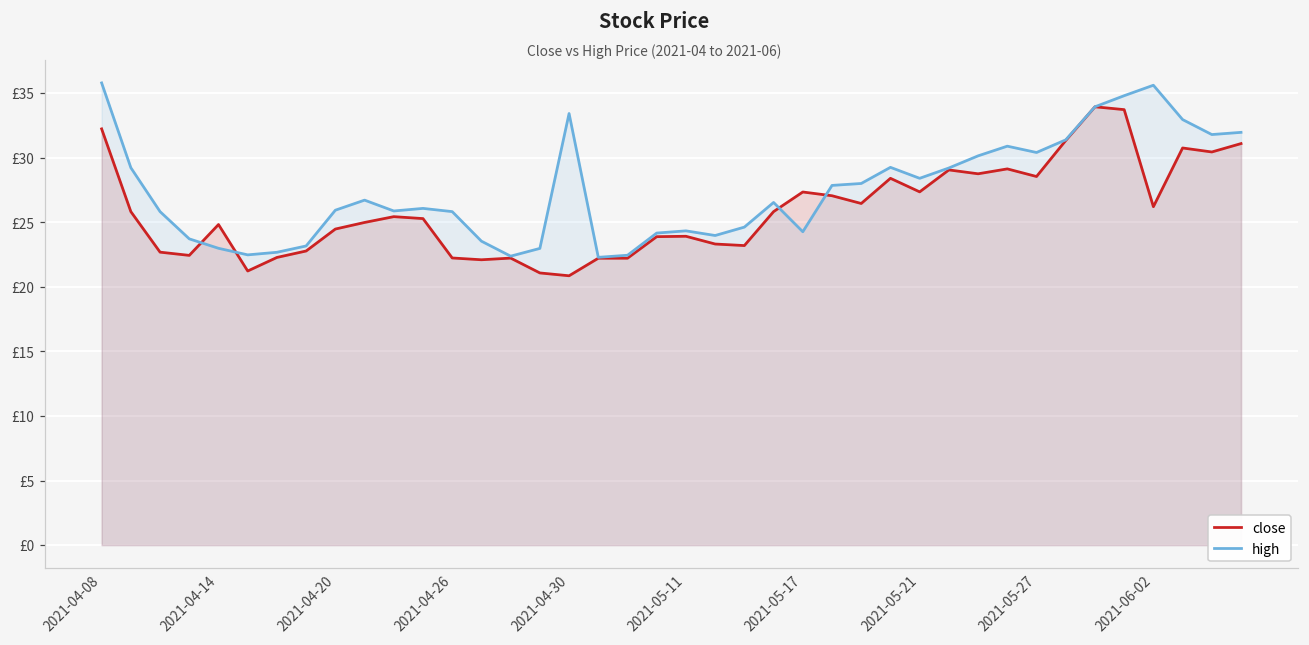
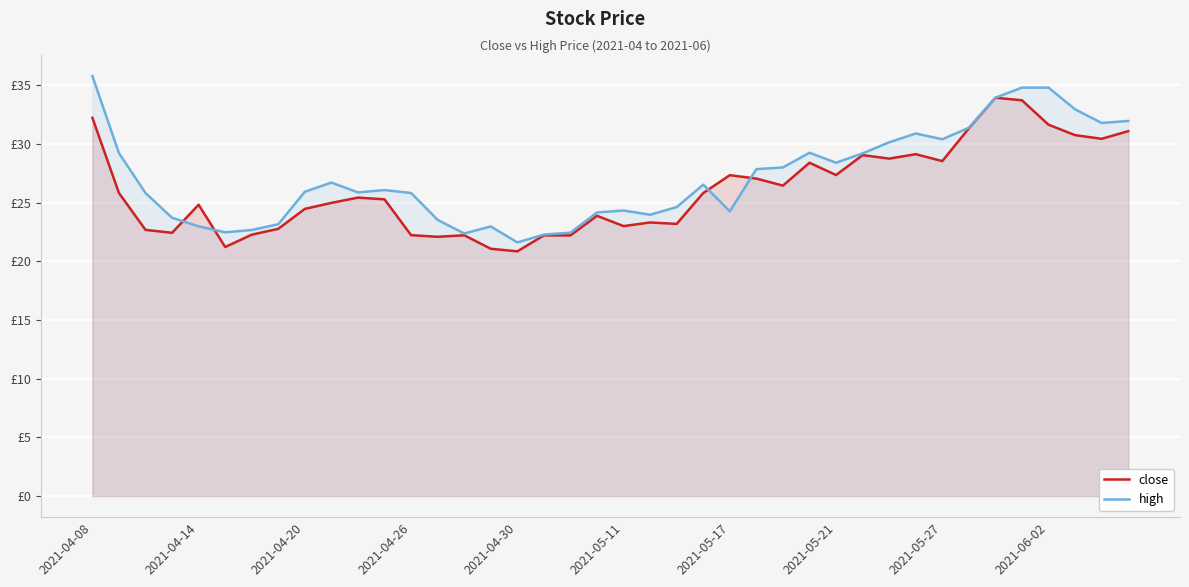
high, 2021-04-30: £33.4 -> £21.6
close, 2021-05-11: £23.9 -> £23.0
close, 2021-06-02: £26.2 -> £31.7
high, 2021-06-02: £35.6 -> £34.8
